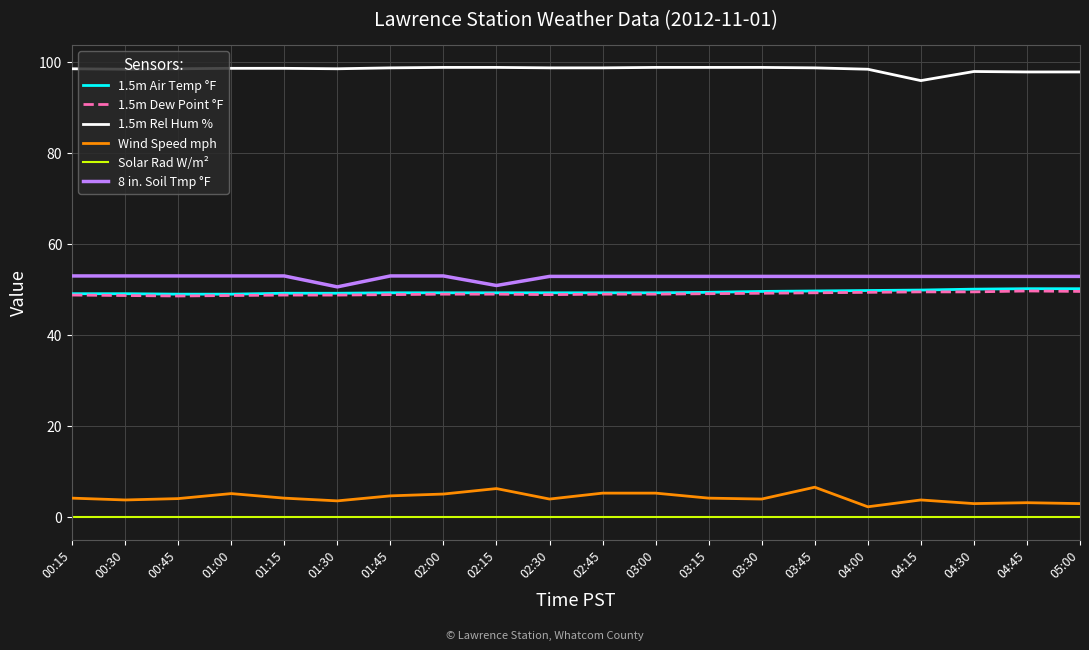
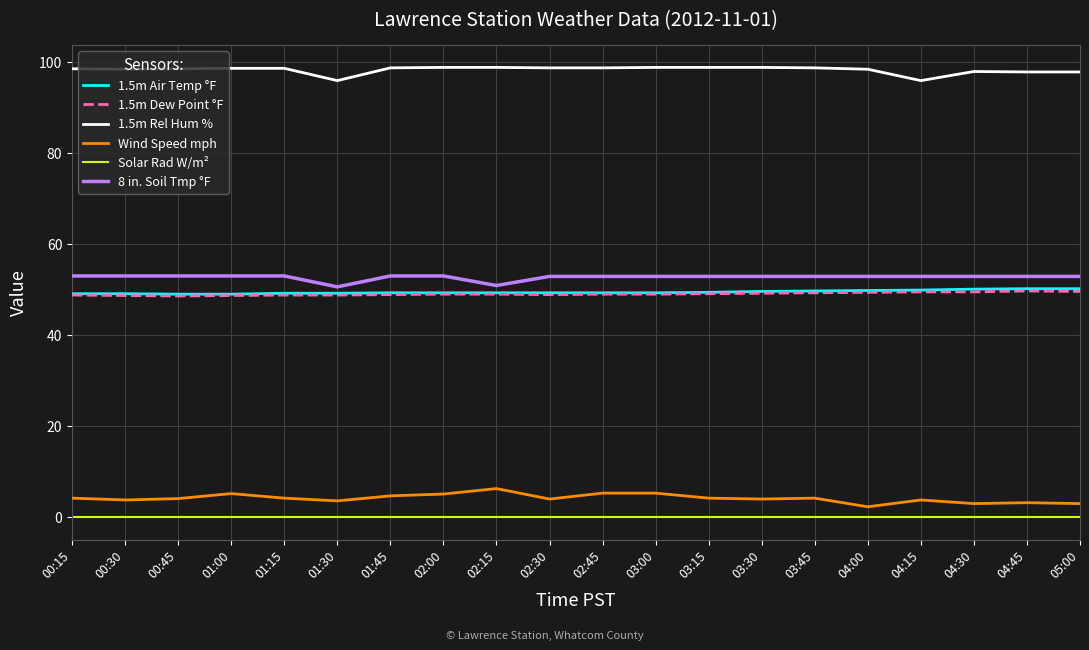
1.5m Rel Hum %, 01:30: 99 -> 96
Wind Speed mph, 03:45: 7 -> 4
